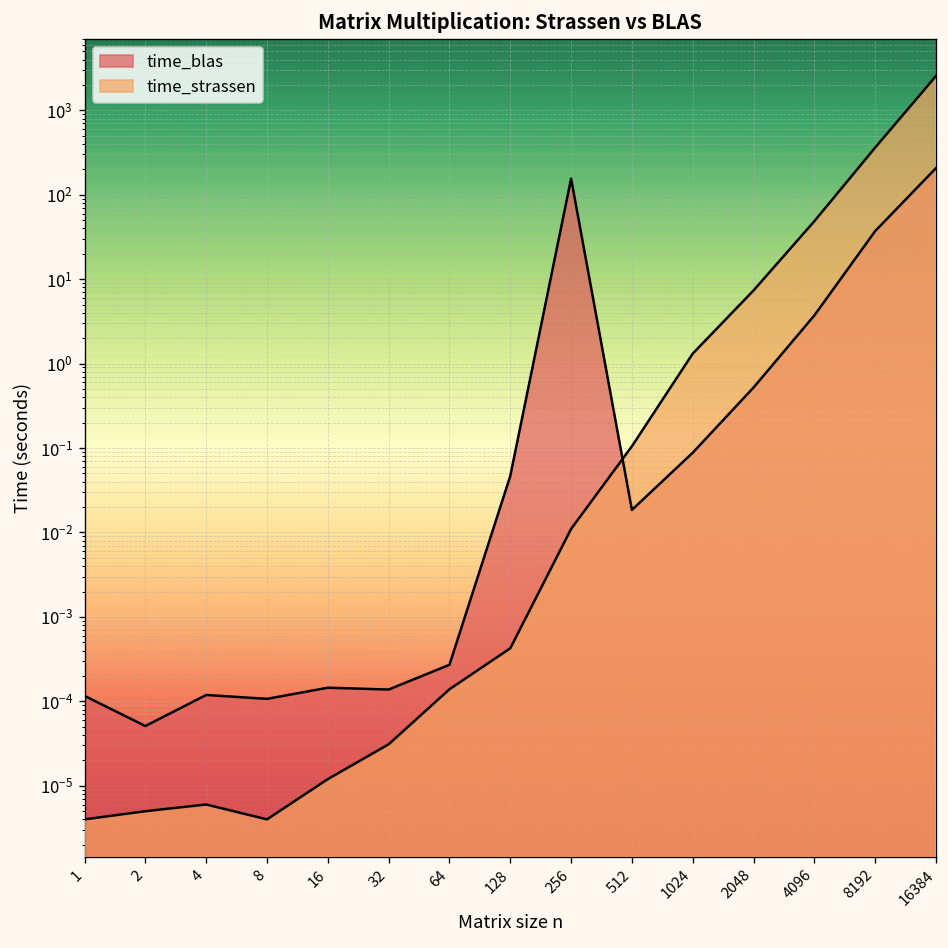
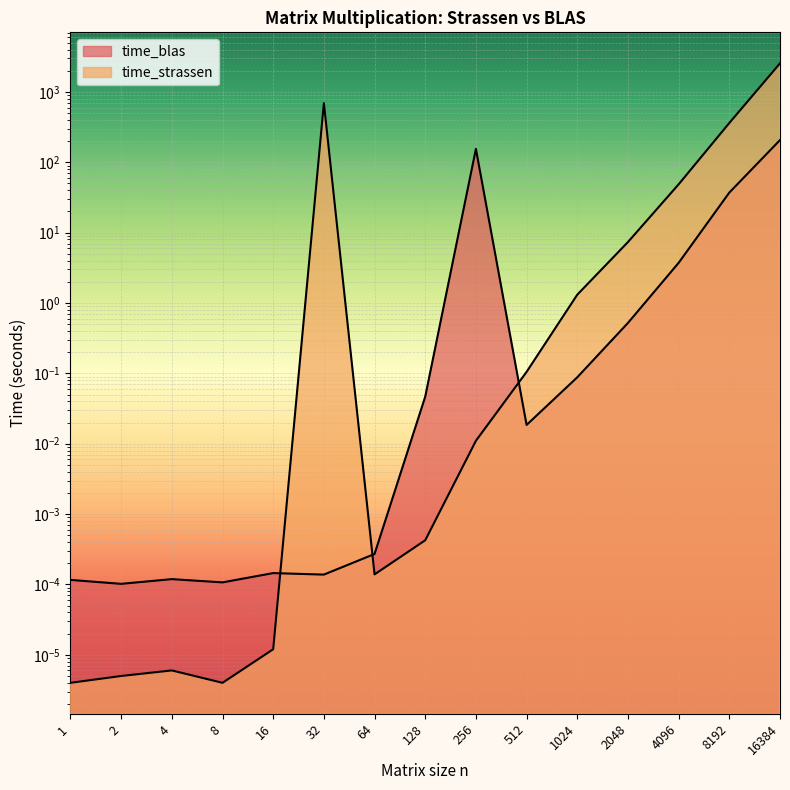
time_blas, 2: 0.00005 -> 0.00010
time_strassen, 32: 0 -> 700
